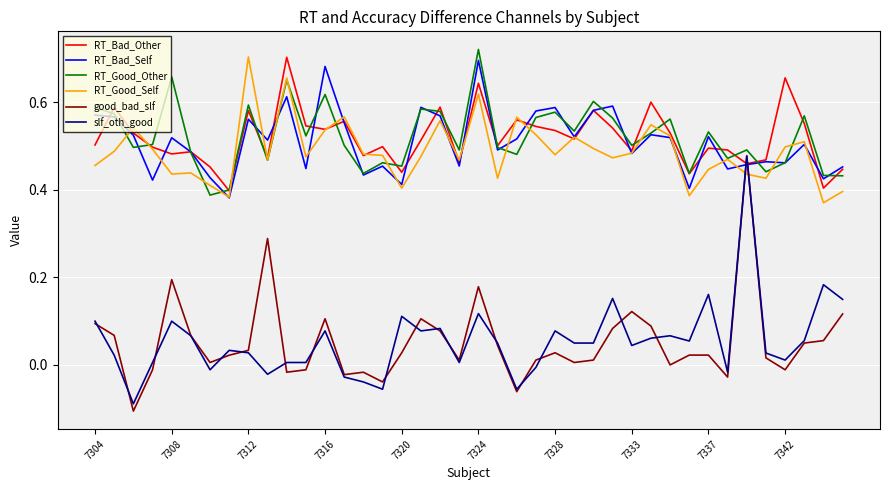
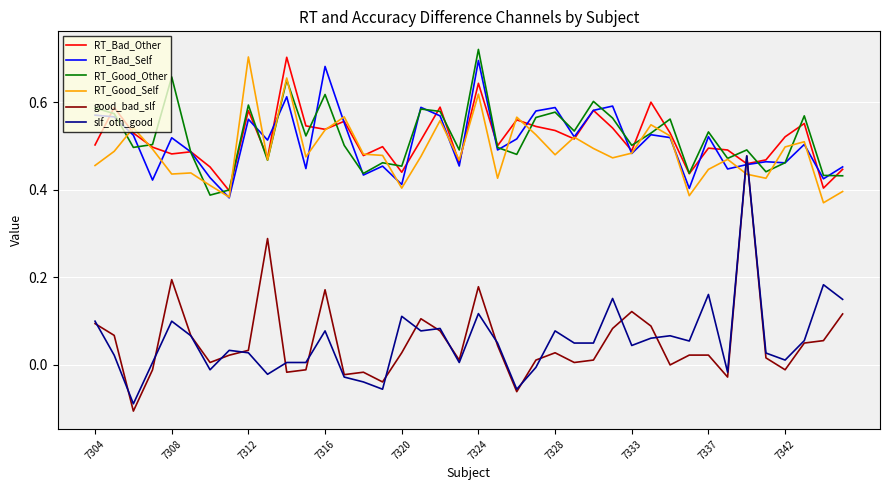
good_bad_slf, 7316: 0.11 -> 0.17
RT_Bad_Other, 7342: 0.66 -> 0.52
